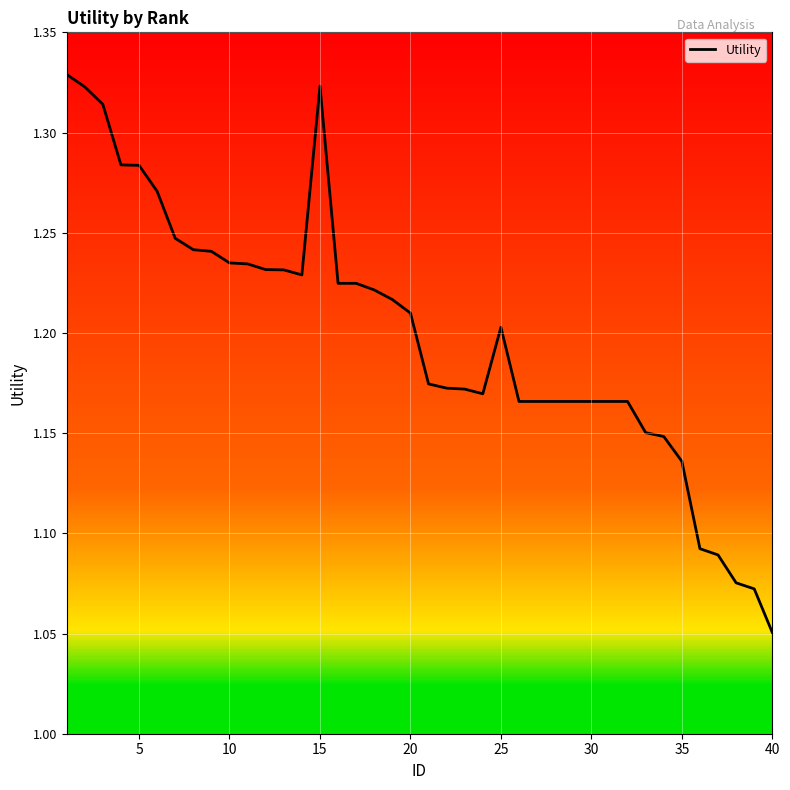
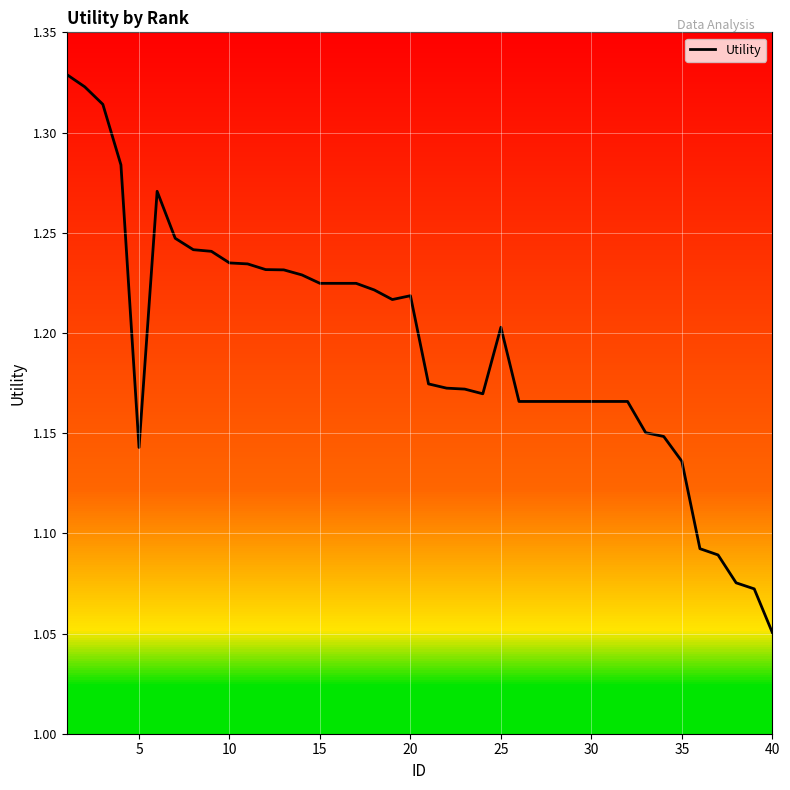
Utility, 5: 1.284 -> 1.143
Utility, 15: 1.323 -> 1.225
Utility, 20: 1.210 -> 1.219
